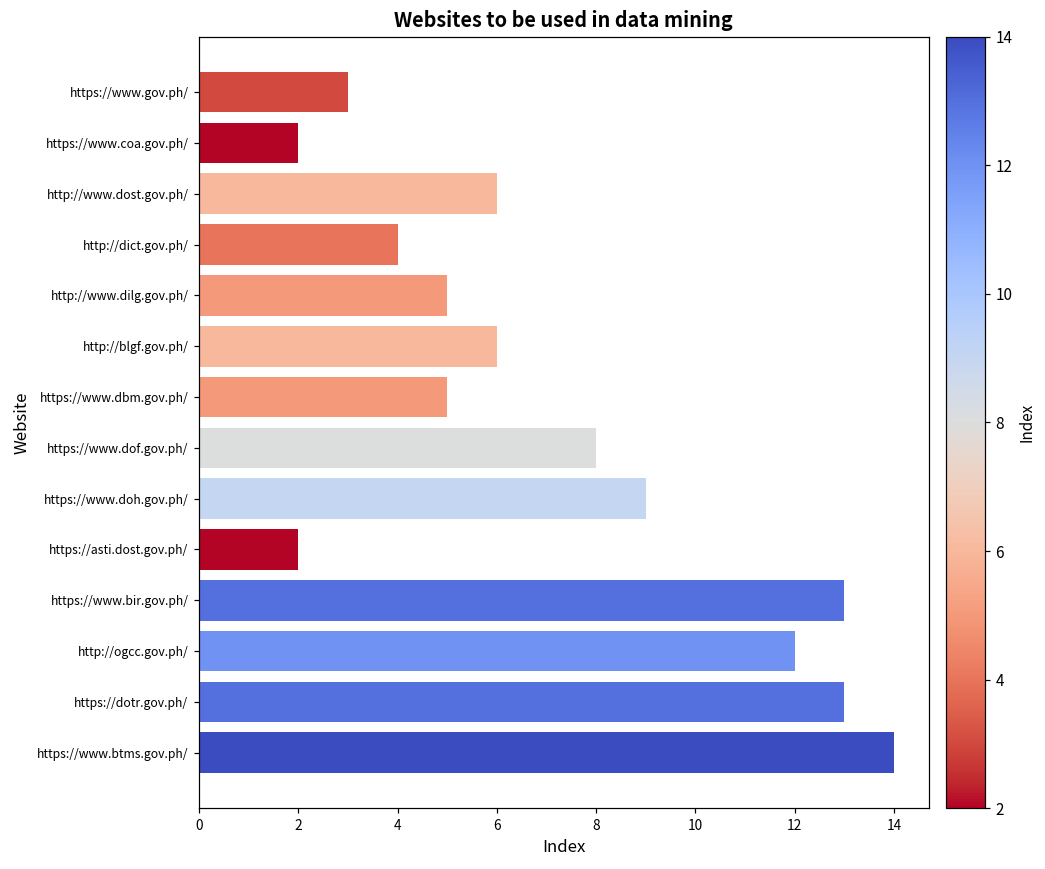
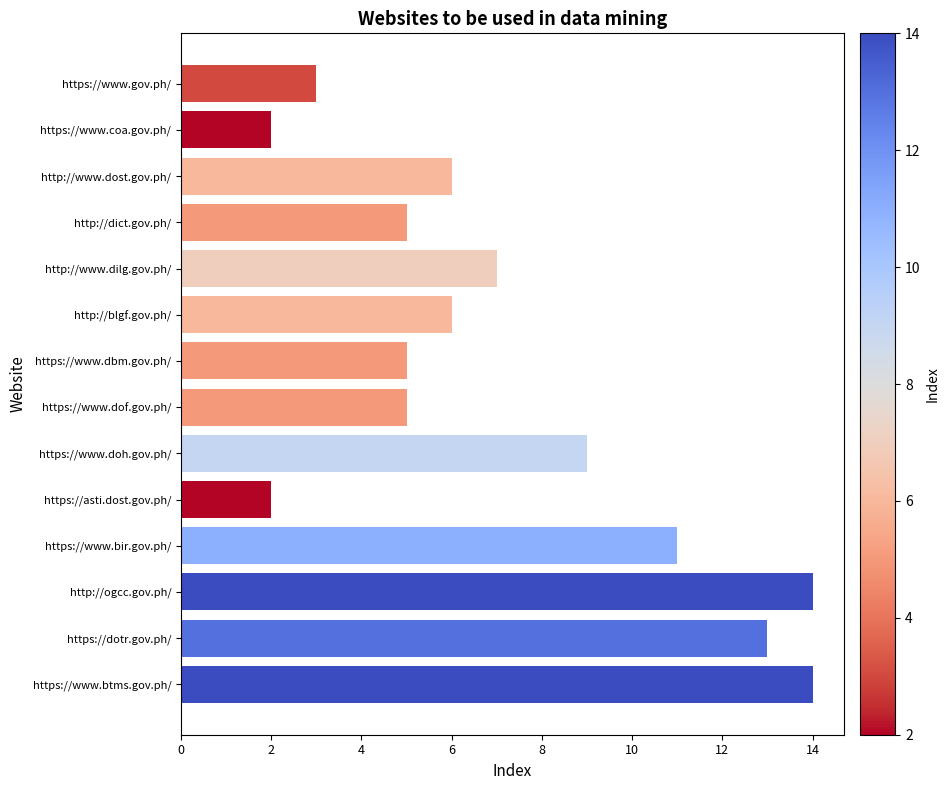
http://dict.gov.ph/: 4 -> 5
http://www.dilg.gov.ph/: 5 -> 7
https://www.dof.gov.ph/: 8 -> 5
https://www.bir.gov.ph/: 13 -> 11
http://ogcc.gov.ph/: 12 -> 14
